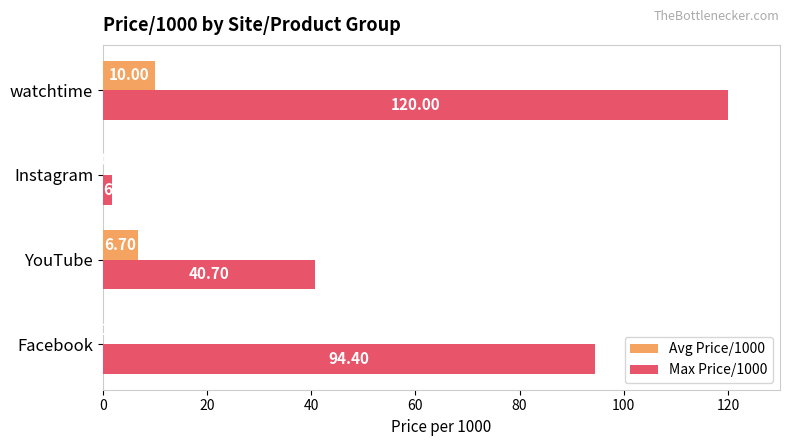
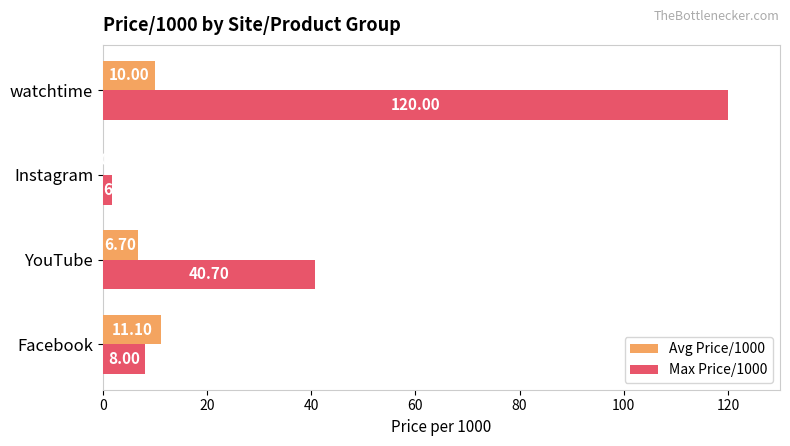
Avg Price/1000, Facebook: 0 -> 11
Max Price/1000, Facebook: 94.40 -> 8.00
